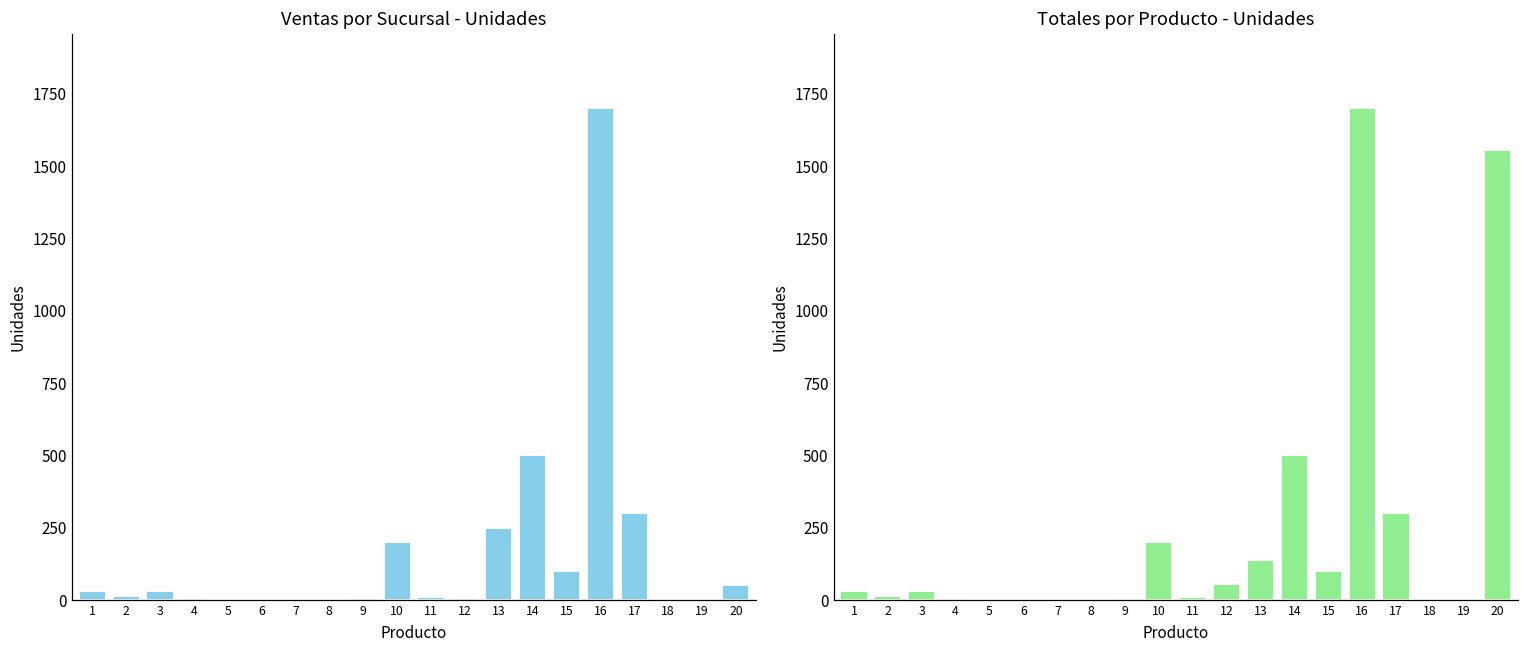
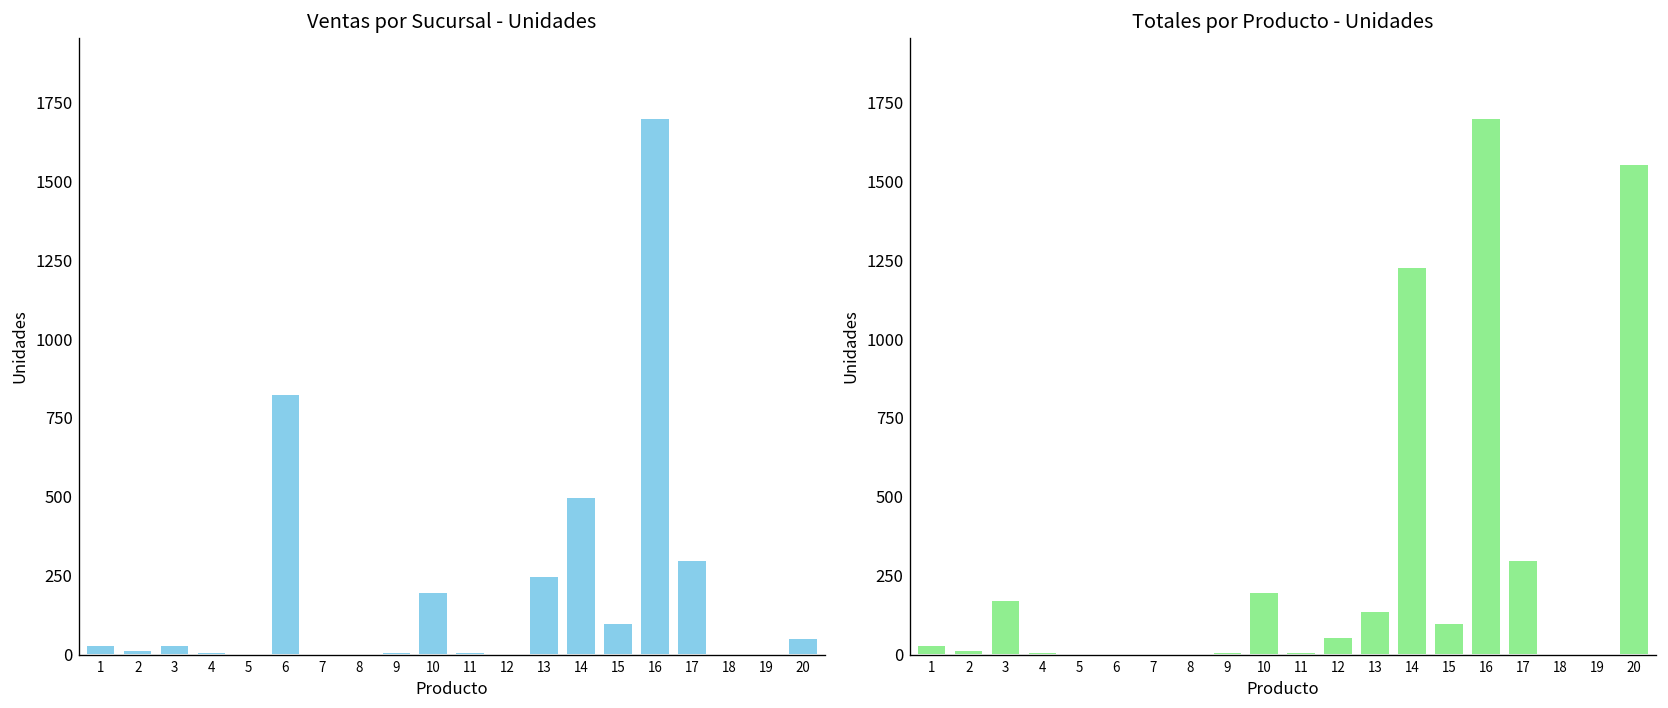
Ventas por Sucursal - Unidades, 6: 0 -> 830
Totales por Producto - Unidades, 3: 30 -> 170
Totales por Producto - Unidades, 14: 500 -> 1230
